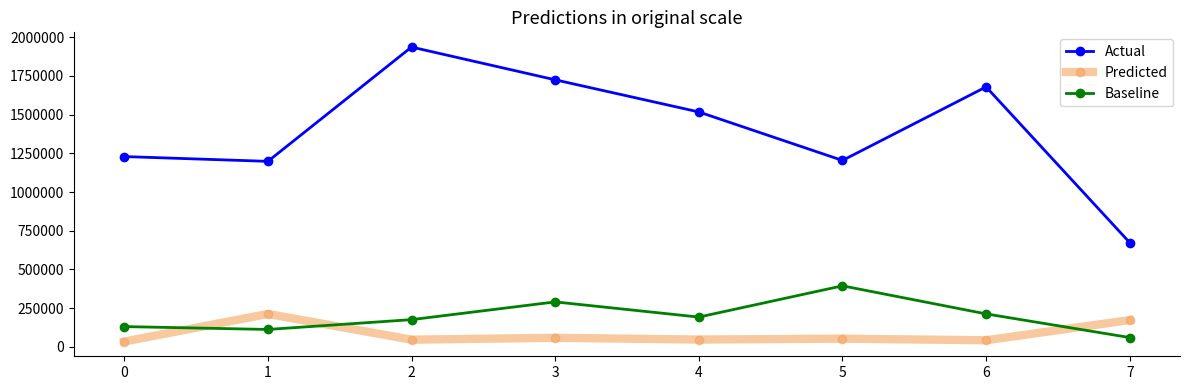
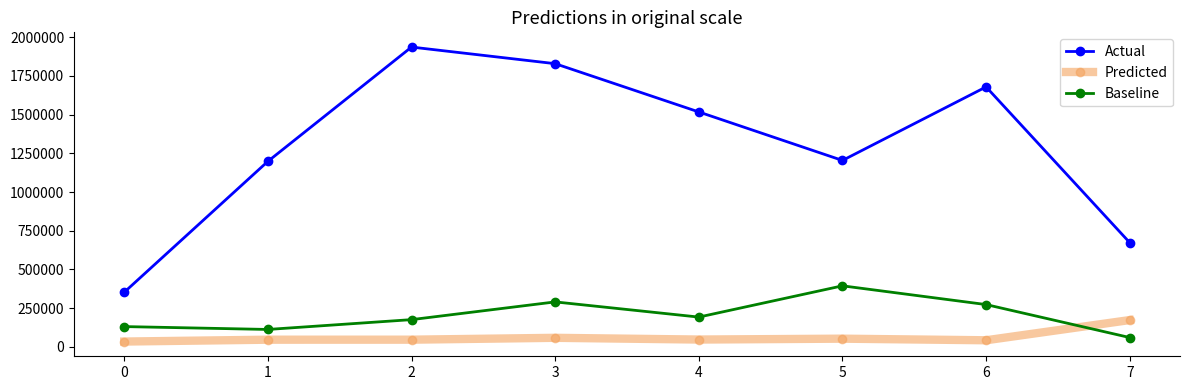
Actual, 0: 1230000 -> 350000
Predicted, 1: 210000 -> 50000
Actual, 3: 1720000 -> 1830000
Baseline, 6: 210000 -> 270000
